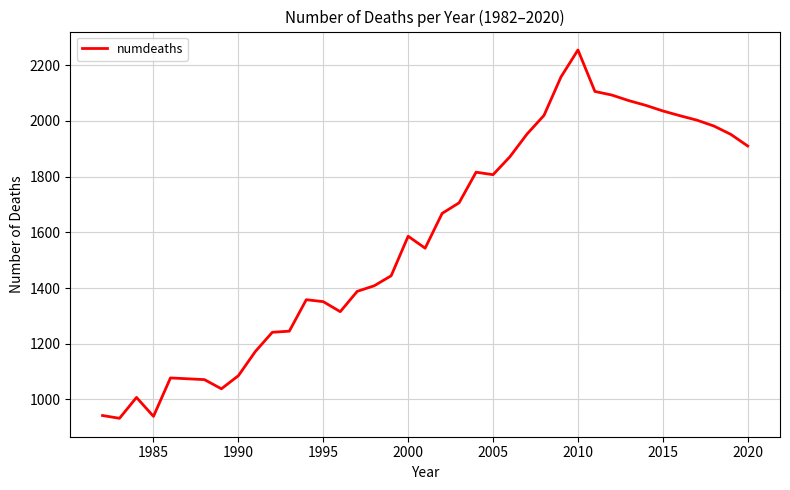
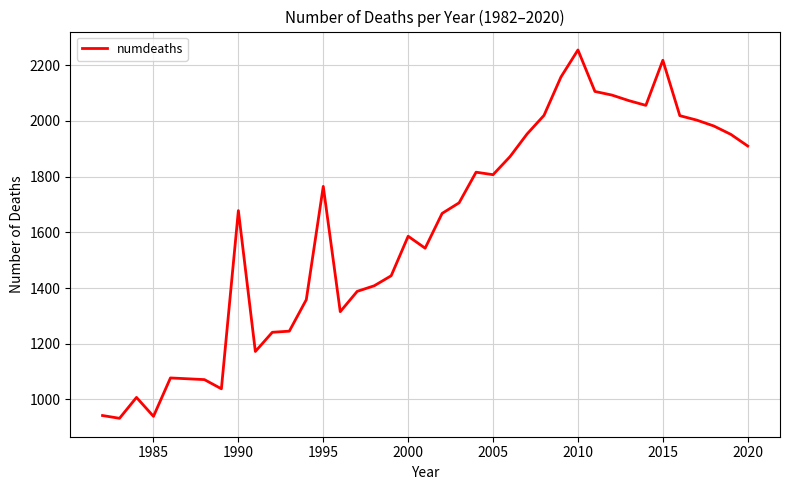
1990: 1090 -> 1680
1995: 1350 -> 1770
2015: 2040 -> 2220
